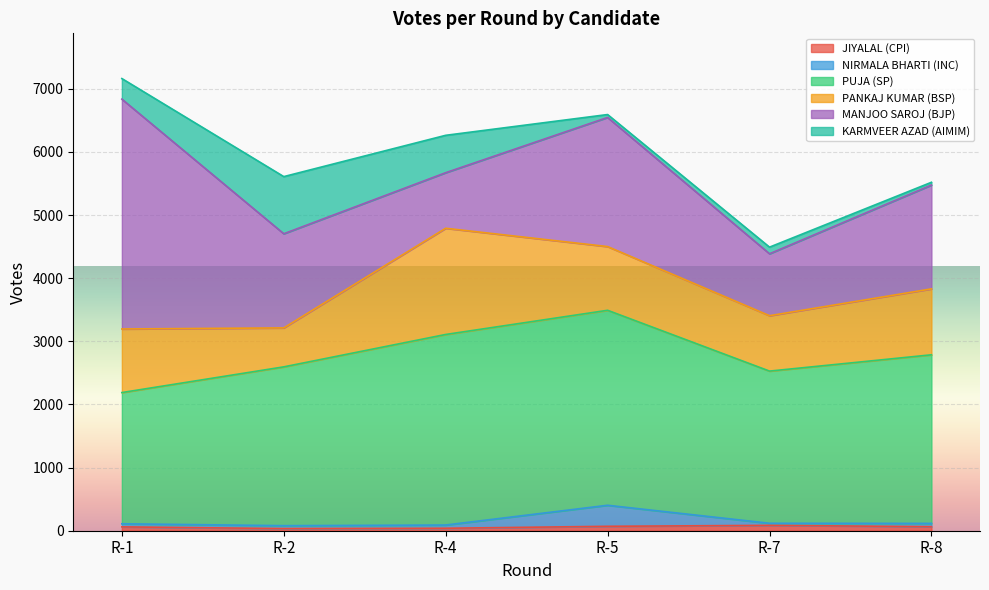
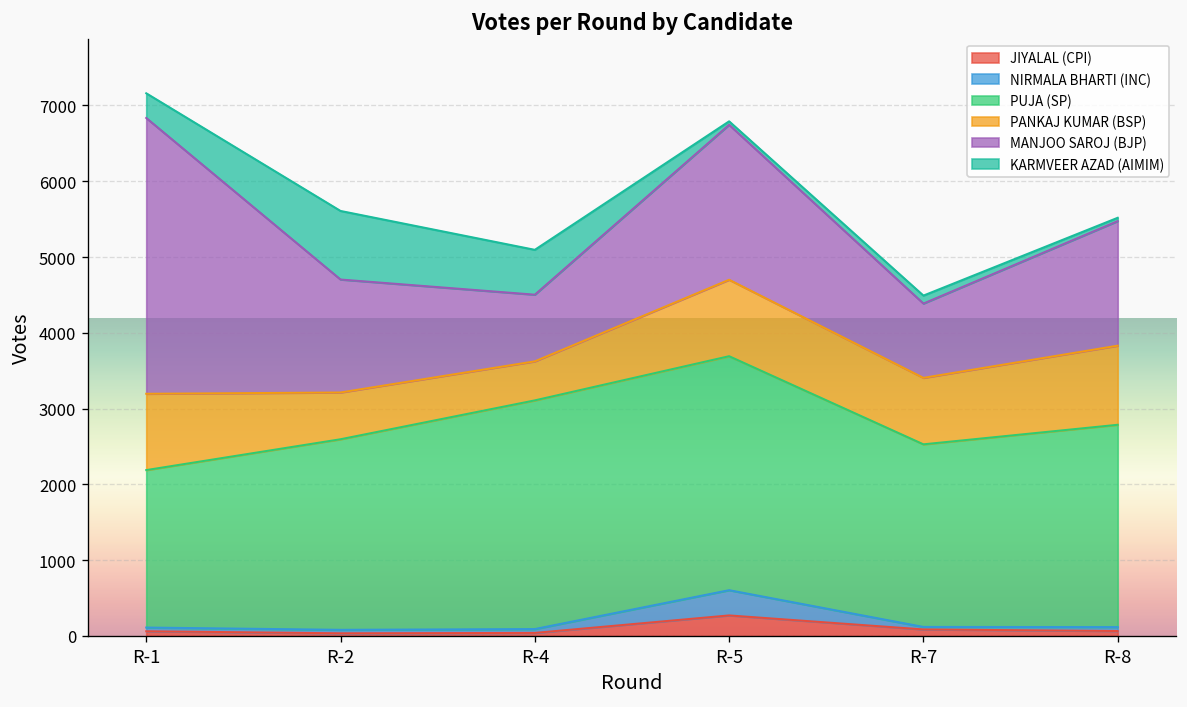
PANKAJ KUMAR (BSP), R-4: 1700 -> 500
JIYALAL (CPI), R-5: 100 -> 300
